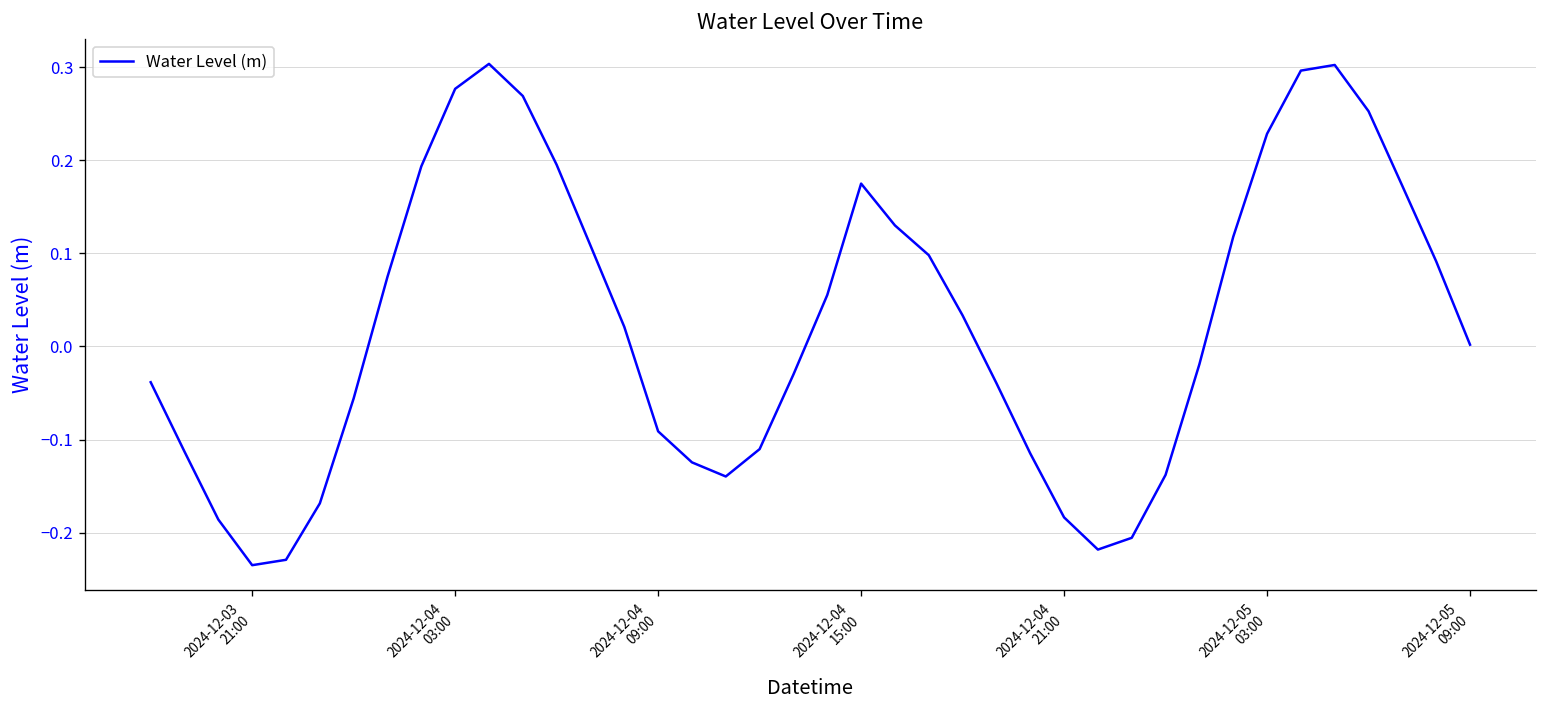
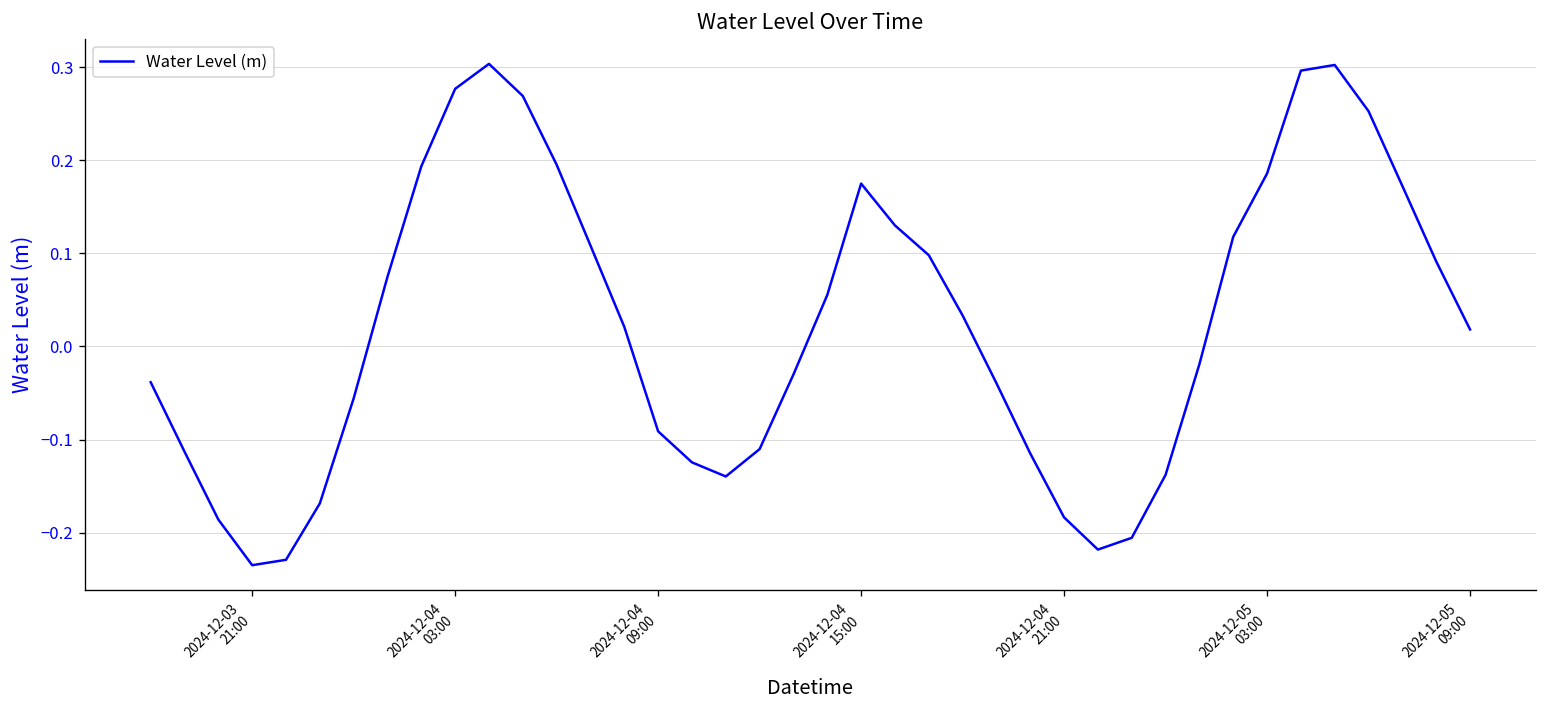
2024-12-05 03:00: 0.23 -> 0.19
2024-12-05 09:00: 0.00 -> 0.02
